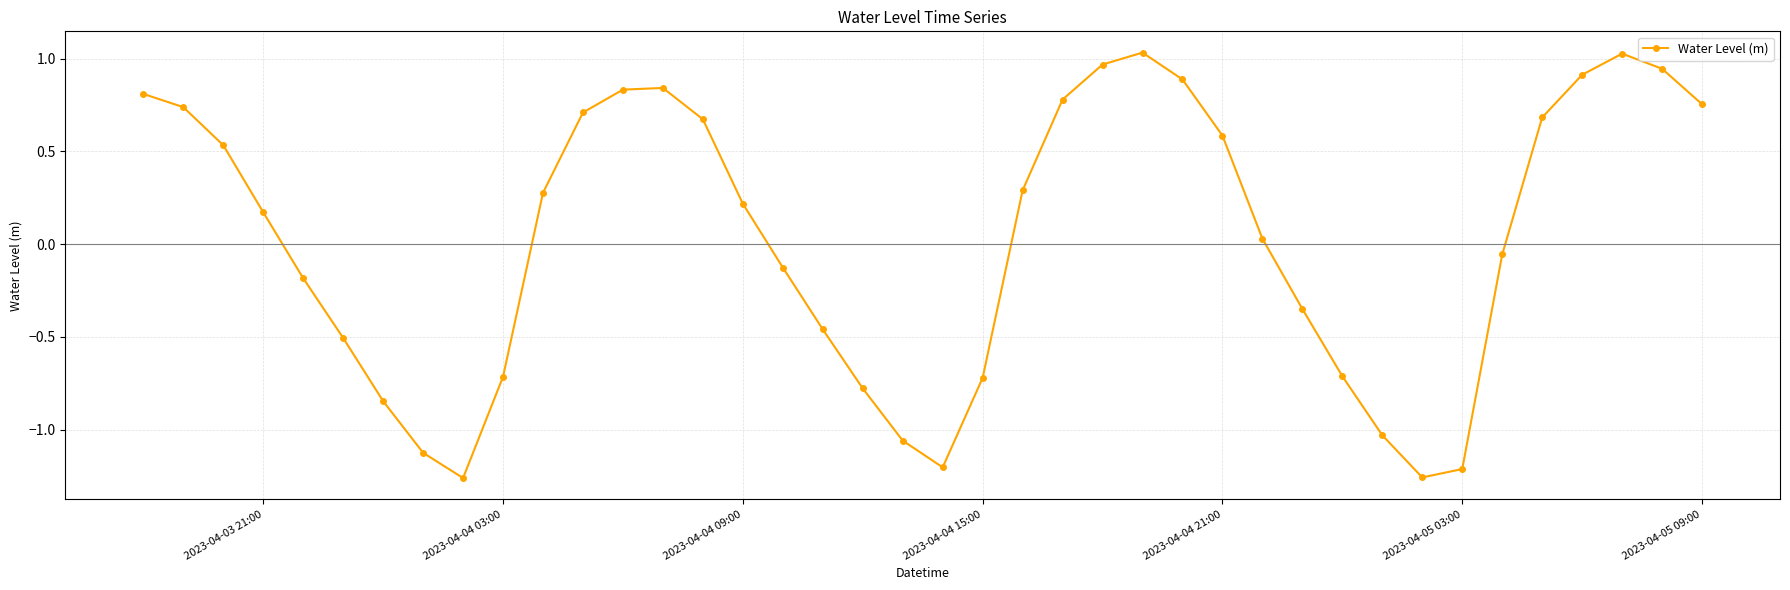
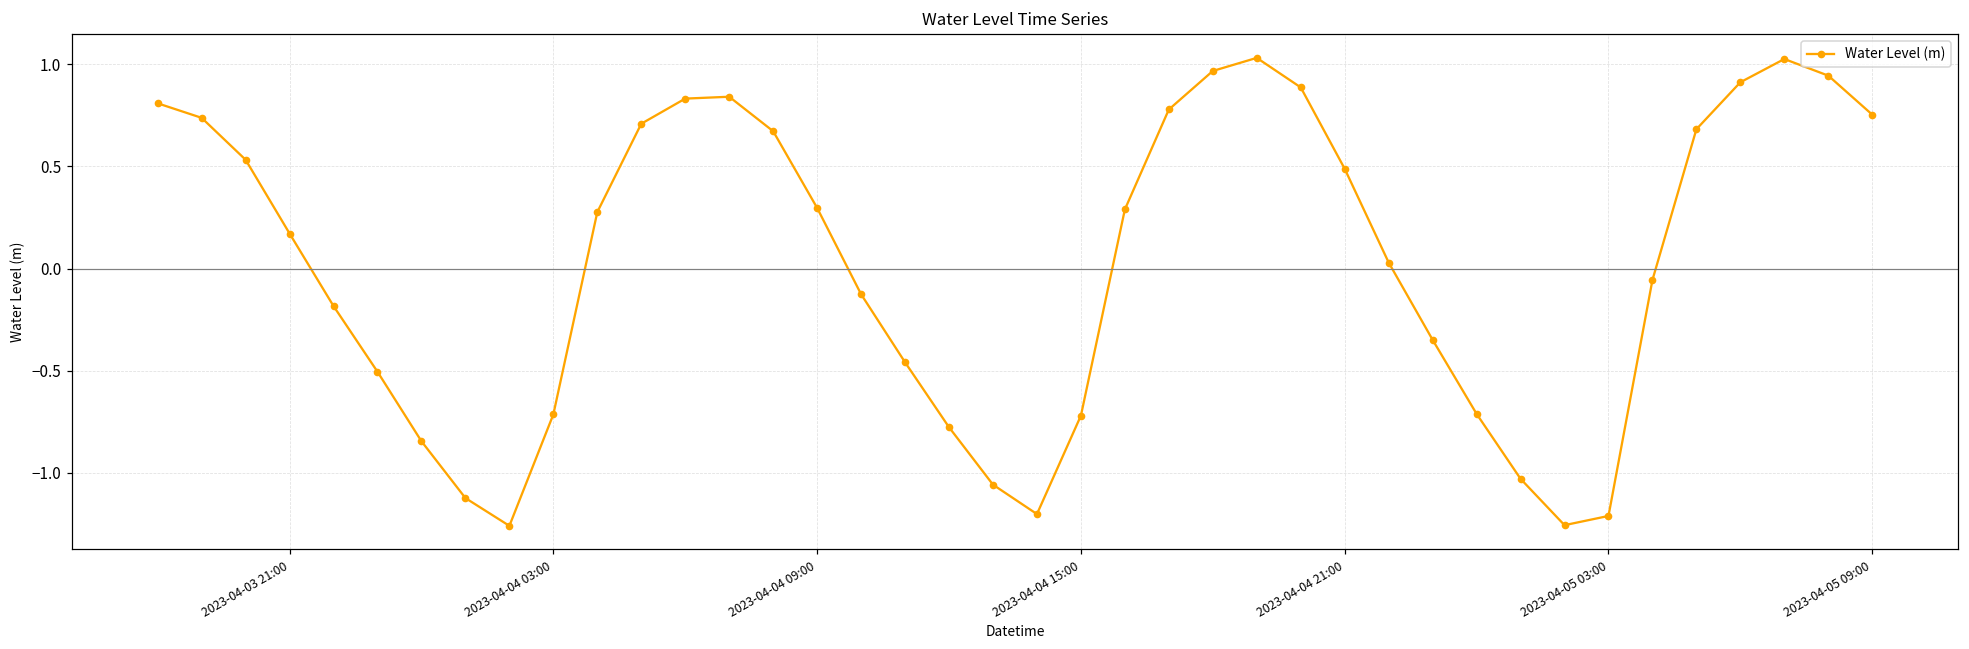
2023-04-04 09:00: 0.22 -> 0.30
2023-04-04 21:00: 0.58 -> 0.49
